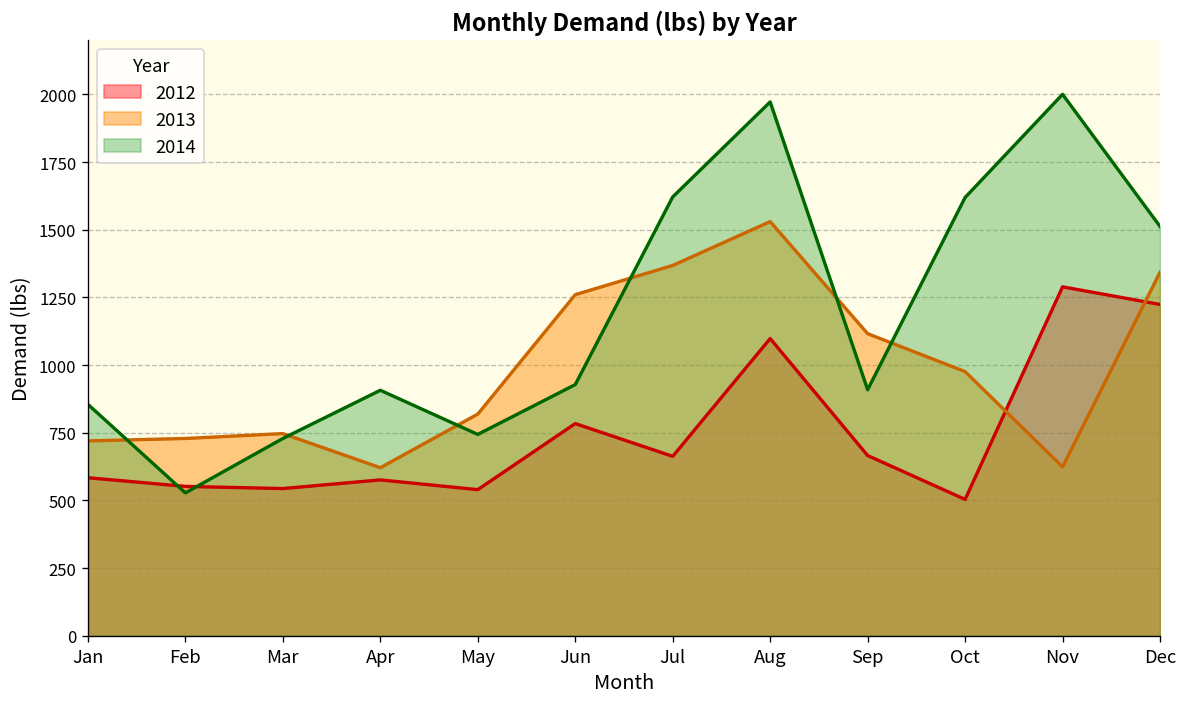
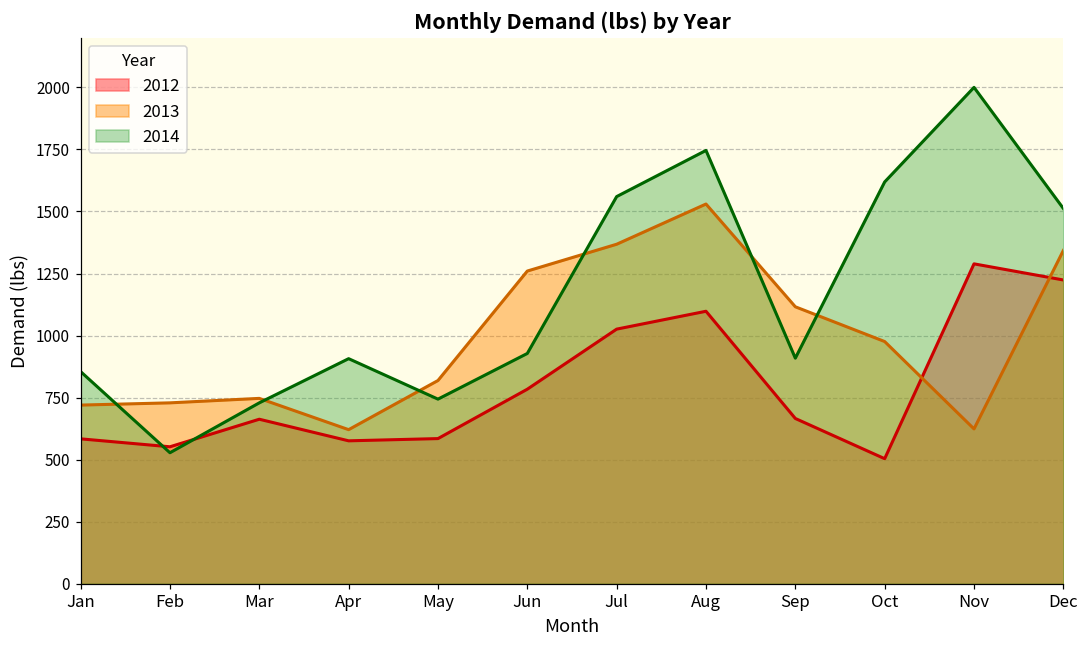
2012, Mar: 540 -> 660
2012, May: 540 -> 590
2012, Jul: 660 -> 1030
2014, Jul: 1620 -> 1560
2014, Aug: 1970 -> 1750
